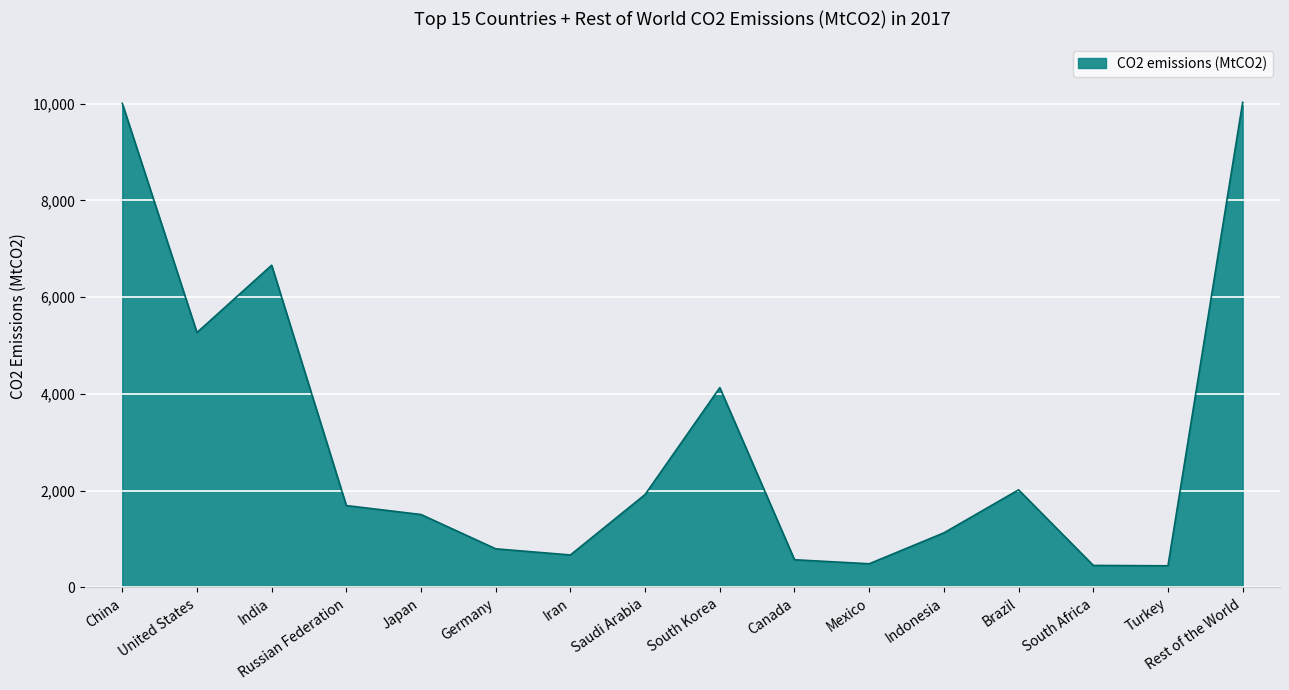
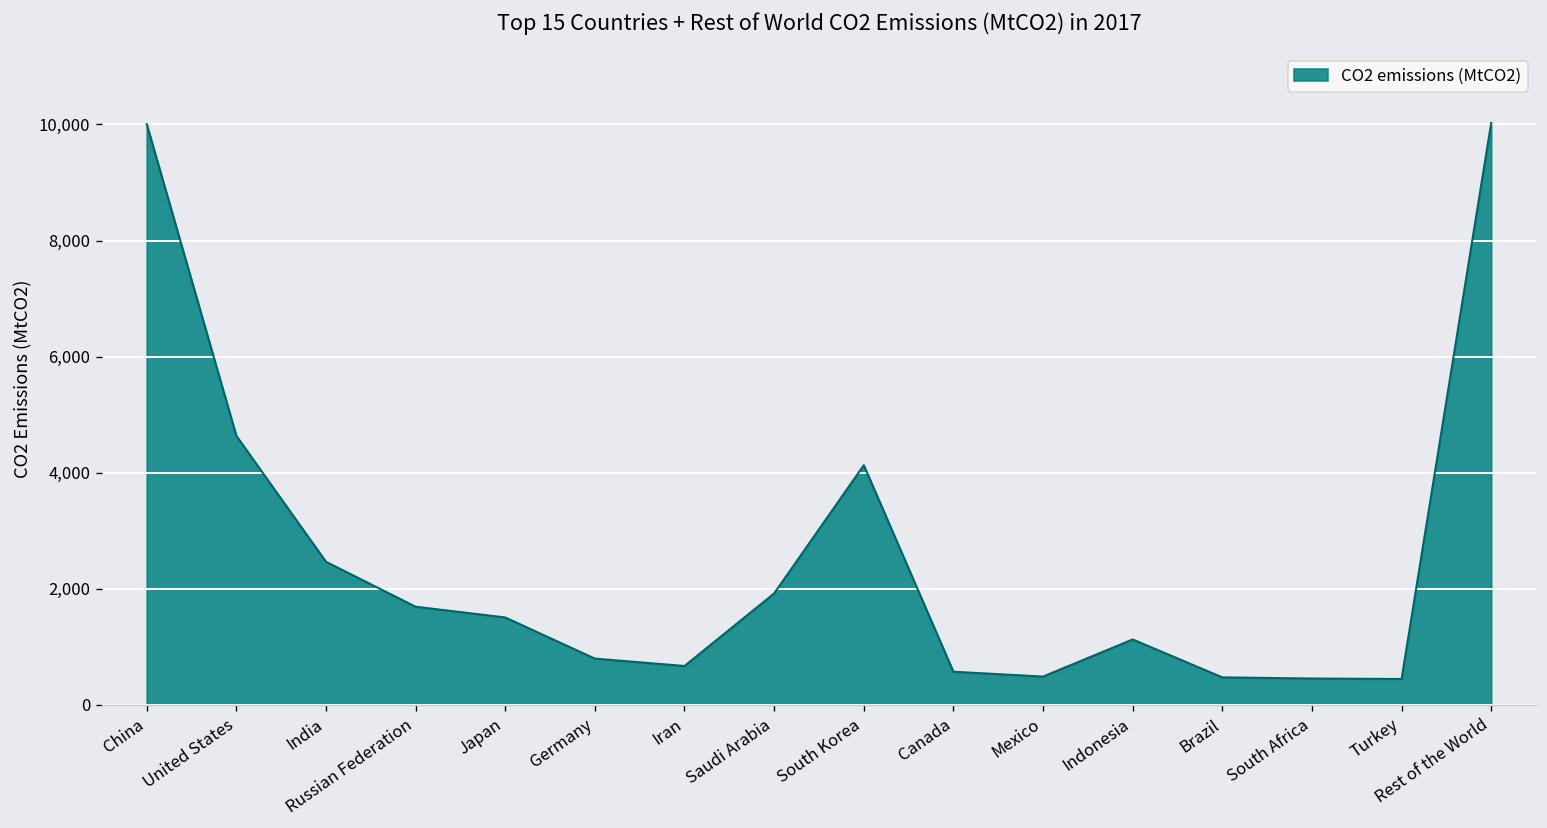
United States: 5,300 -> 4,600
India: 6,700 -> 2,500
Brazil: 2,000 -> 500
